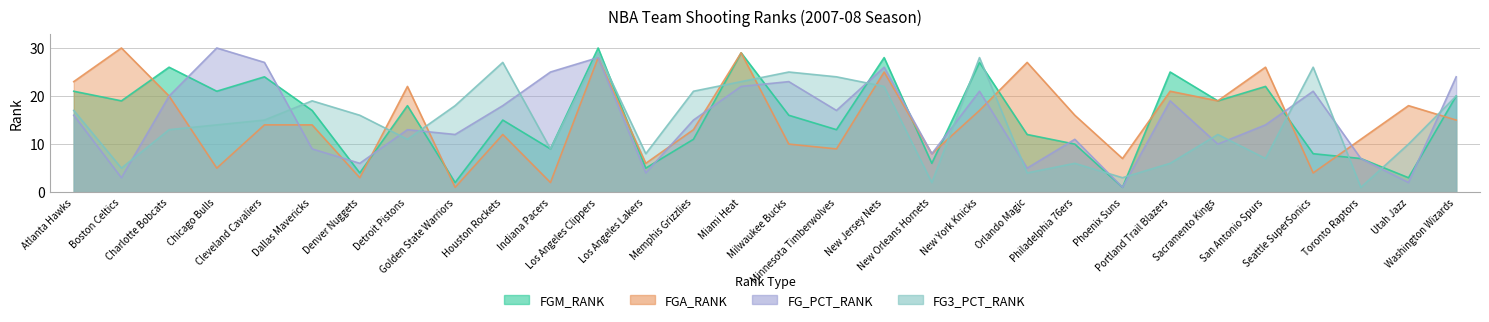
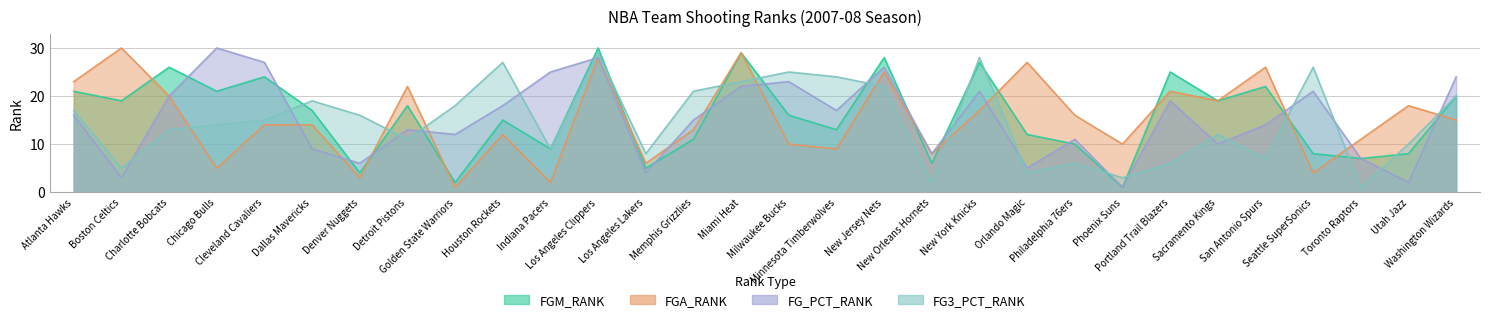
FGA_RANK, Phoenix Suns: 7 -> 10
FGM_RANK, Utah Jazz: 3 -> 8
